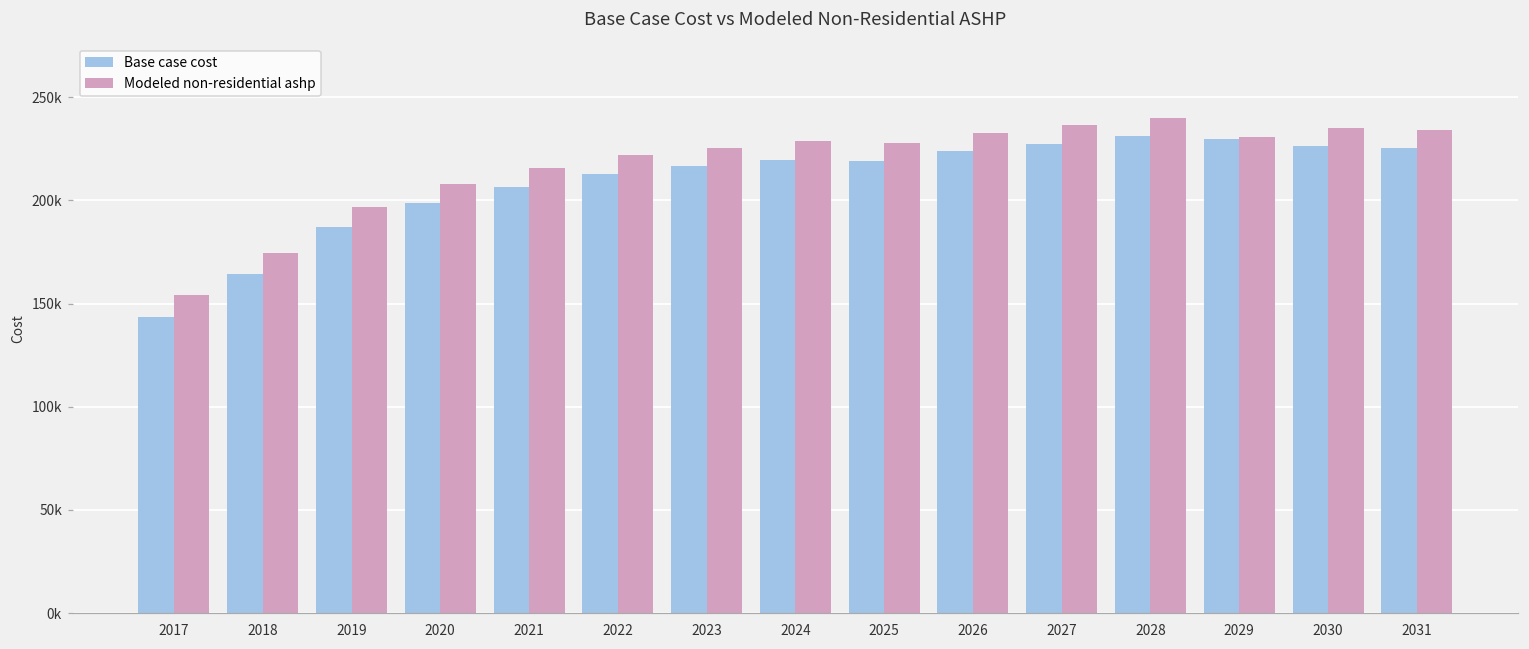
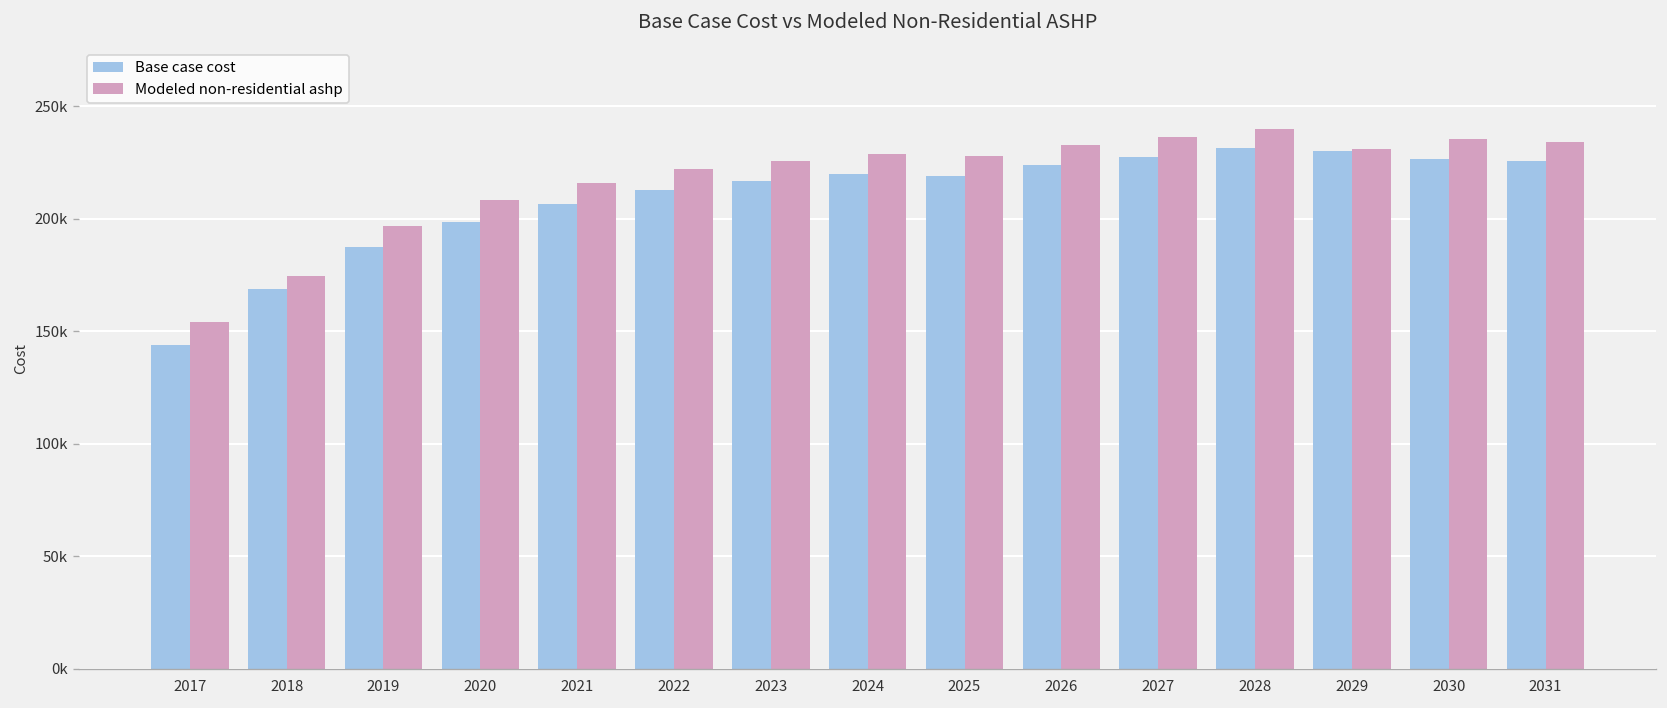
Base case cost, 2018: 164000 -> 169000
